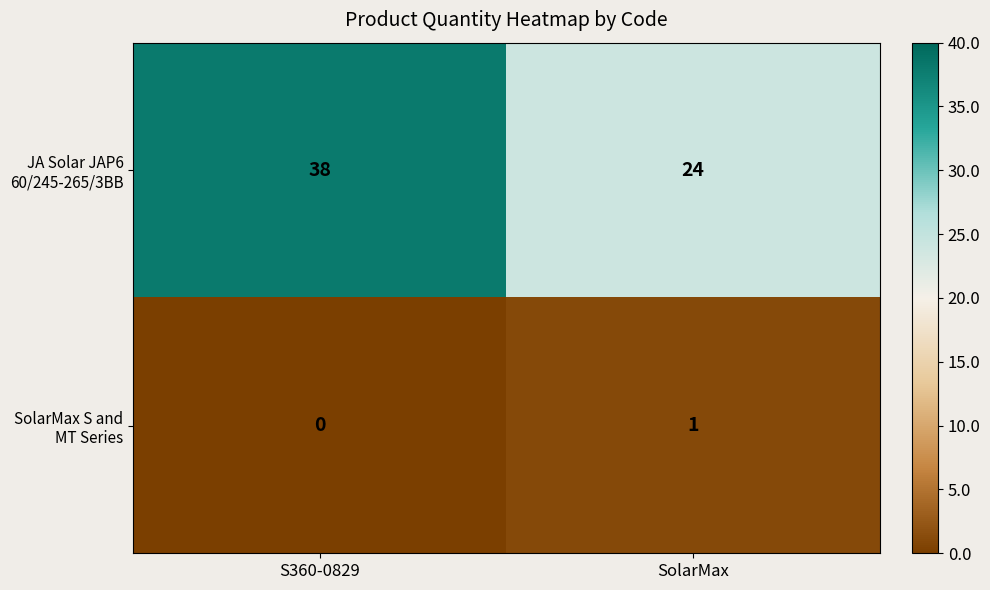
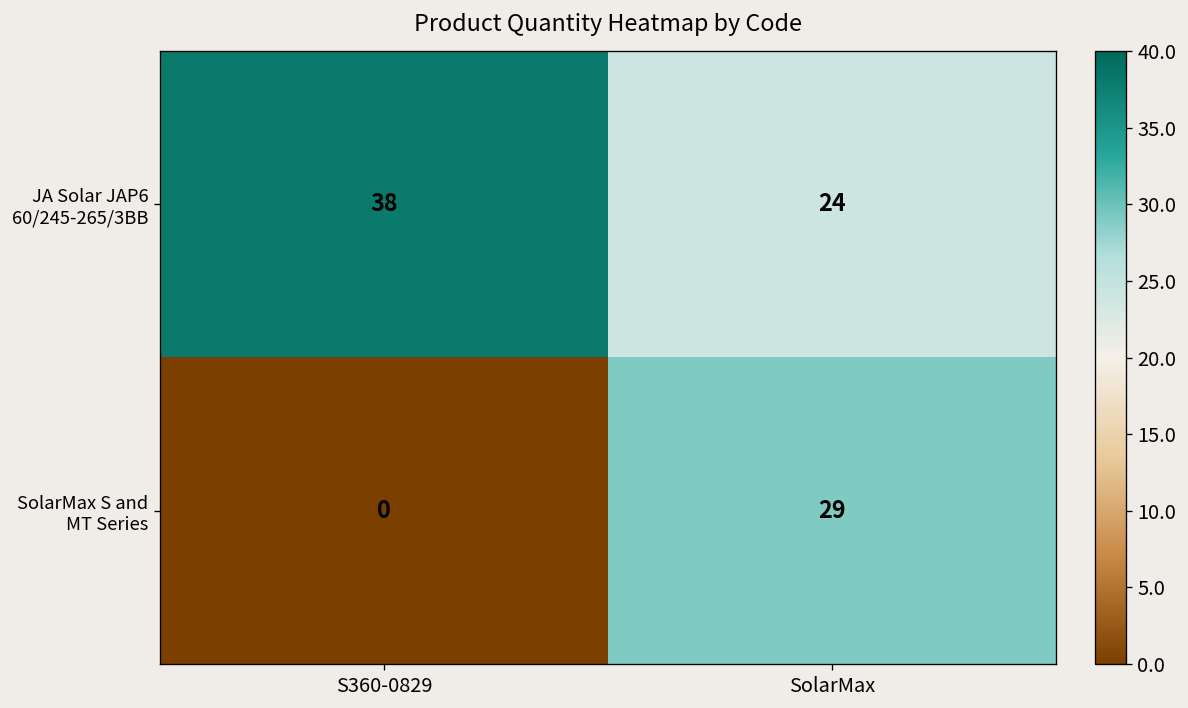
SolarMax S and MT Series, SolarMax: 1 -> 29
